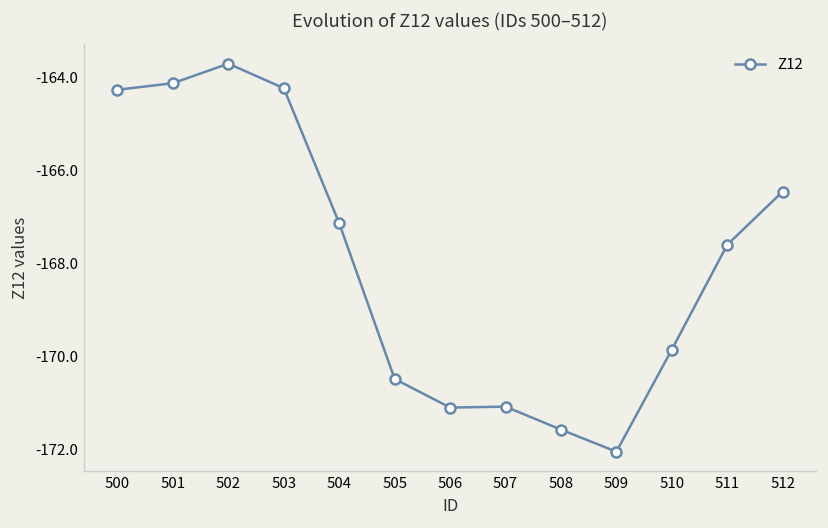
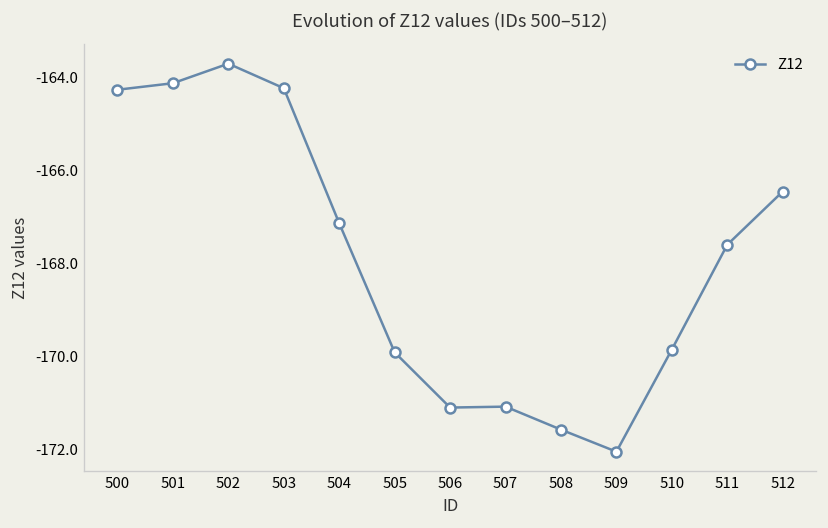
505: -170.5 -> -169.9
